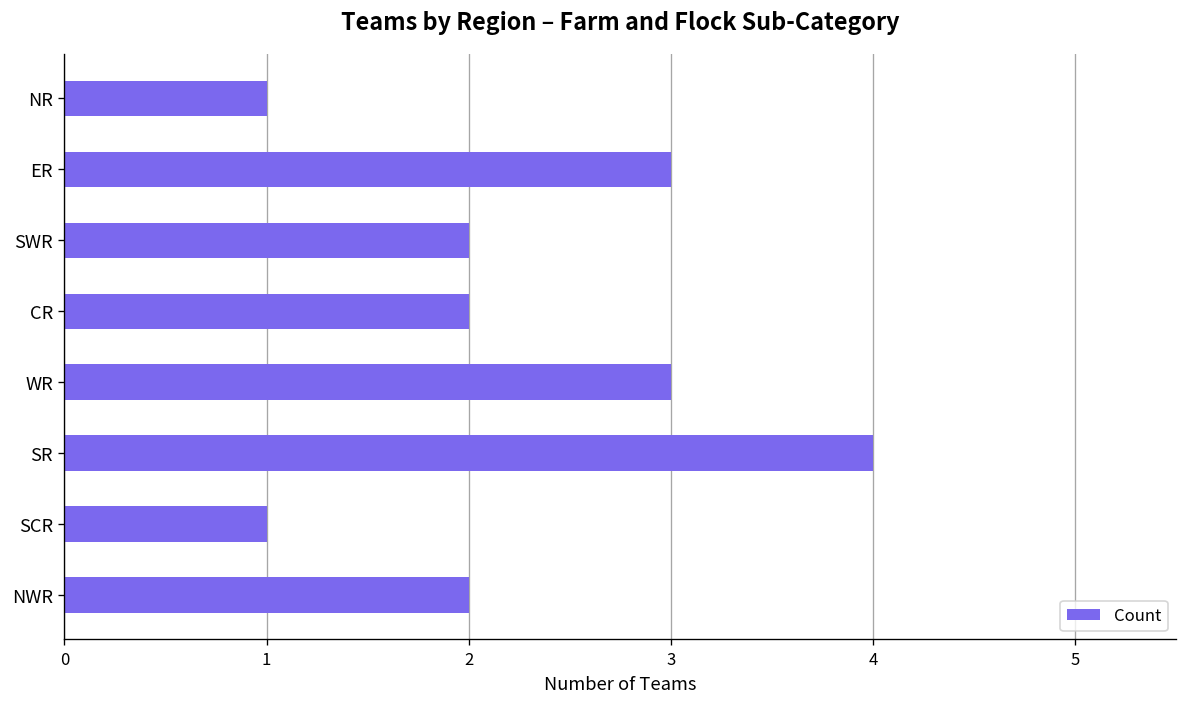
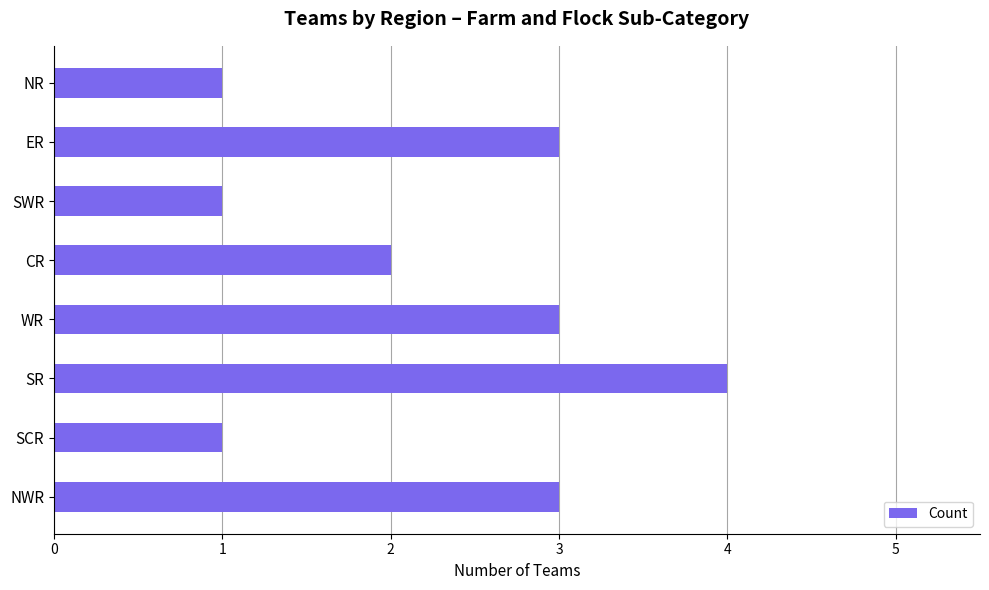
SWR: 2 -> 1
NWR: 2 -> 3
